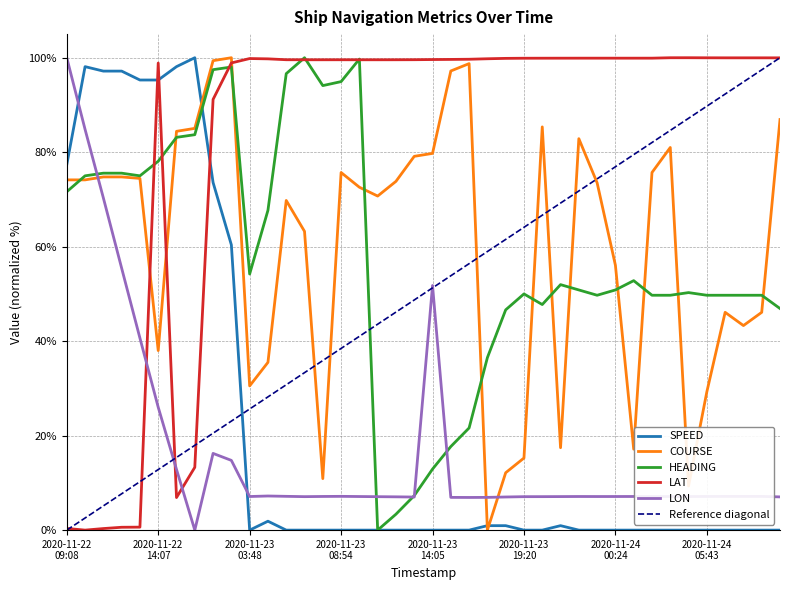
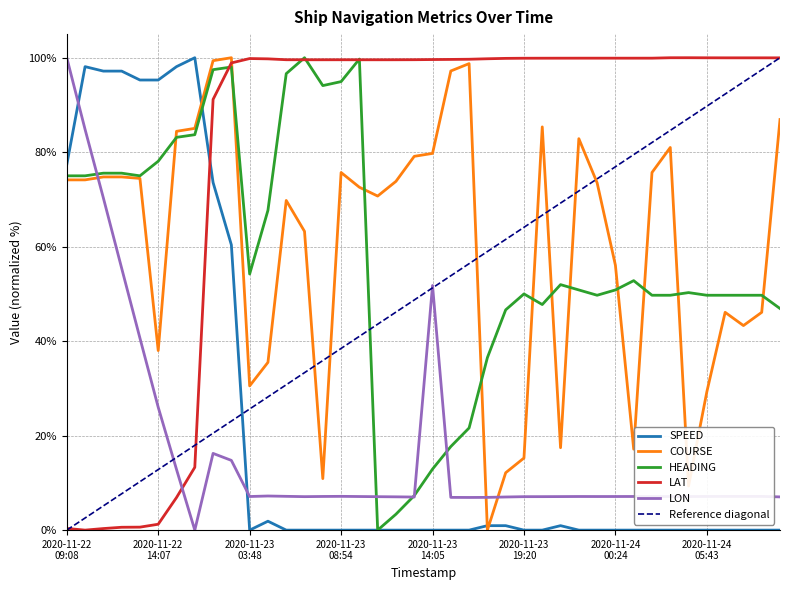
HEADING, 2020-11-22 09:08: 72% -> 75%
LAT, 2020-11-22 14:07: 99% -> 1%
